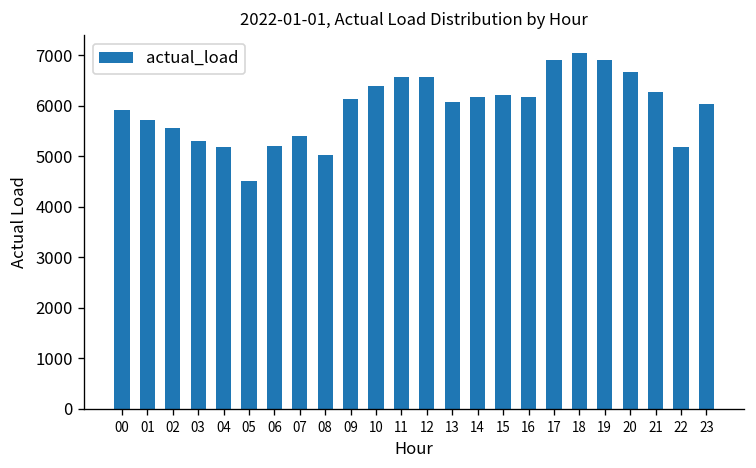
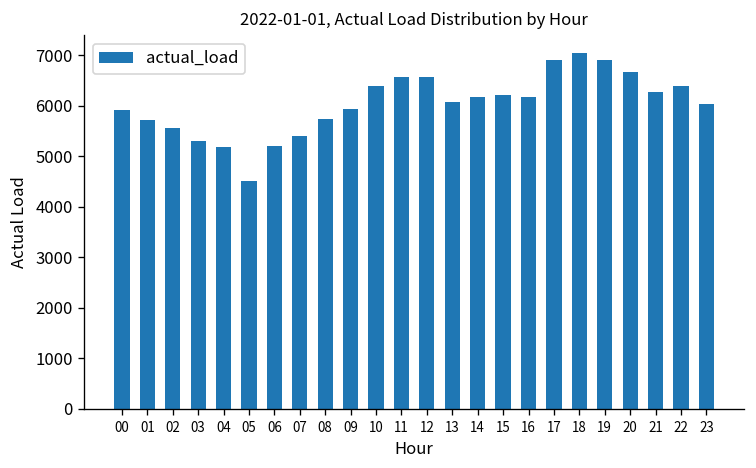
08: 5000 -> 5700
09: 6100 -> 5900
22: 5200 -> 6400
